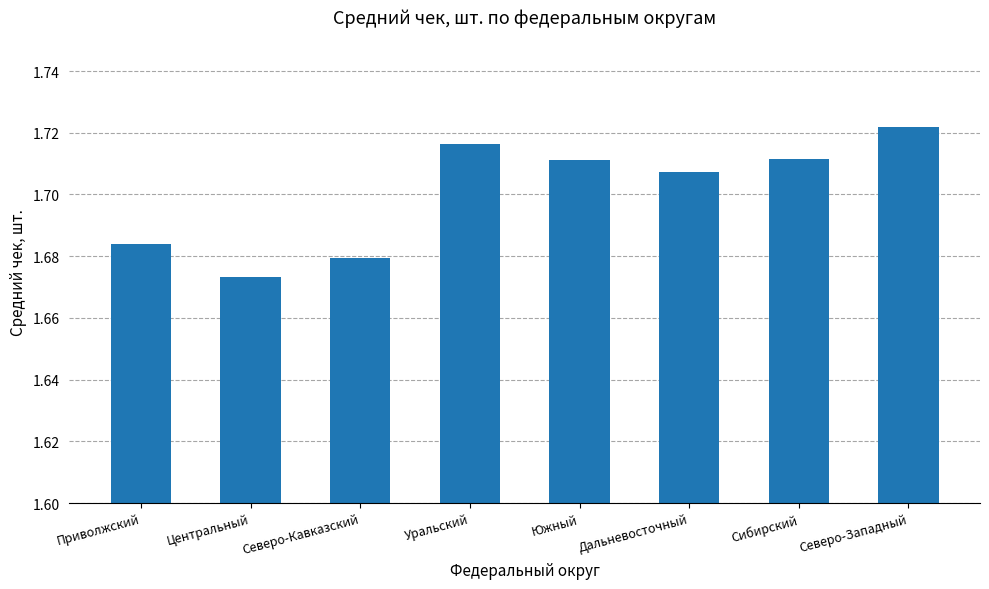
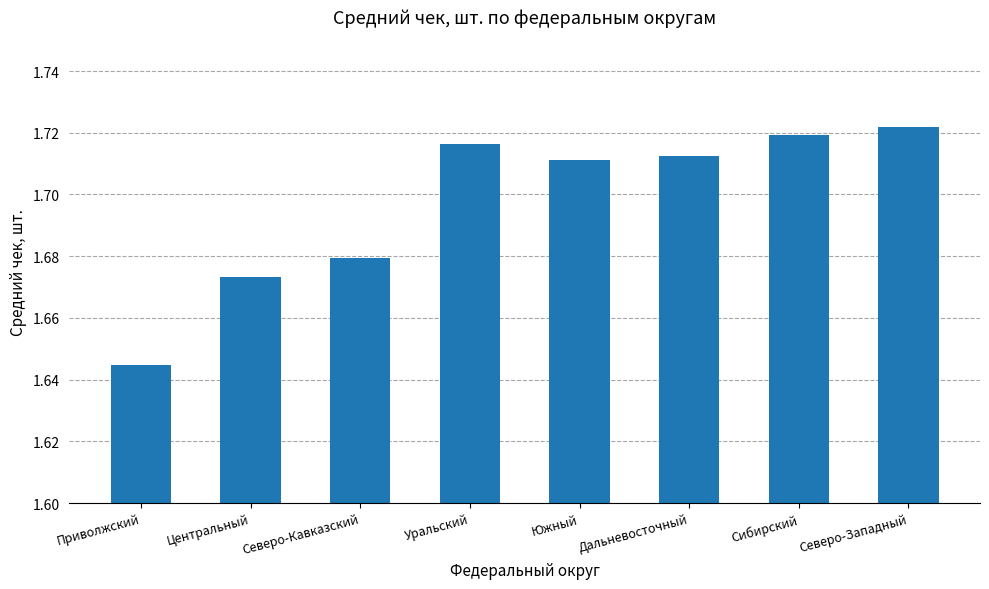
Приволжский: 1.684 -> 1.645
Дальневосточный: 1.707 -> 1.712
Сибирский: 1.711 -> 1.719
